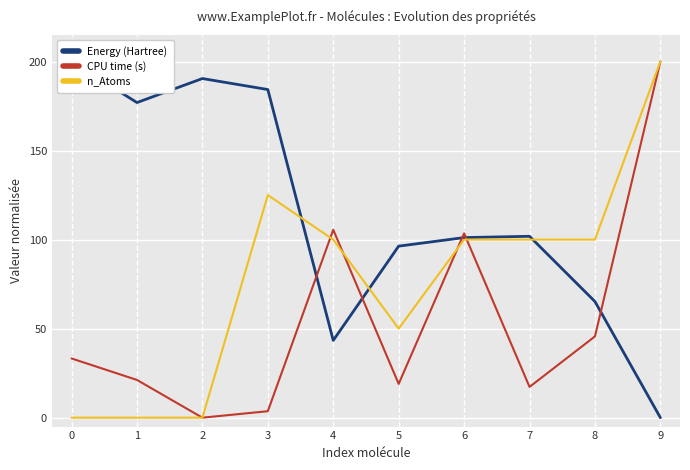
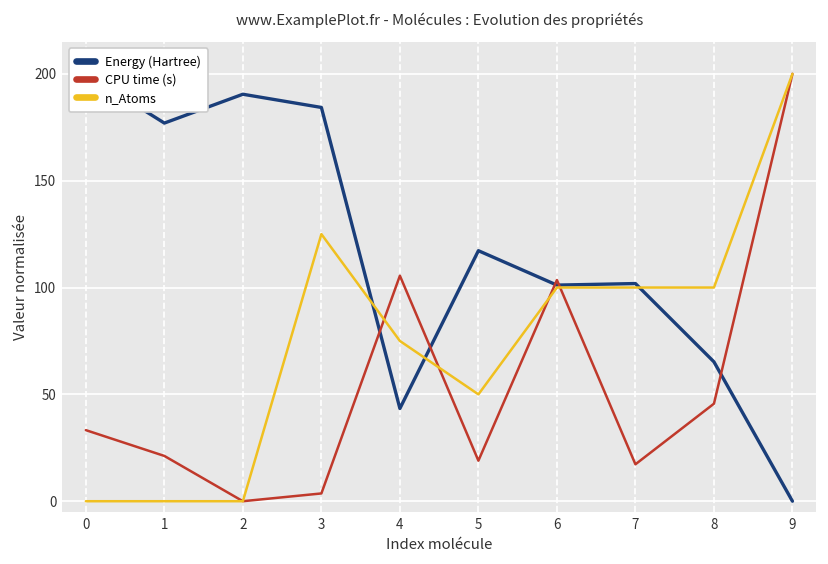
n_Atoms, 4: 100 -> 75
Energy (Hartree), 5: 96 -> 117
